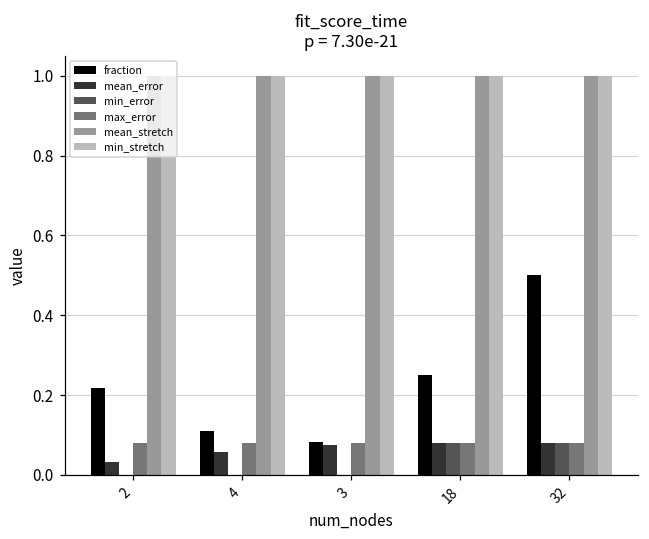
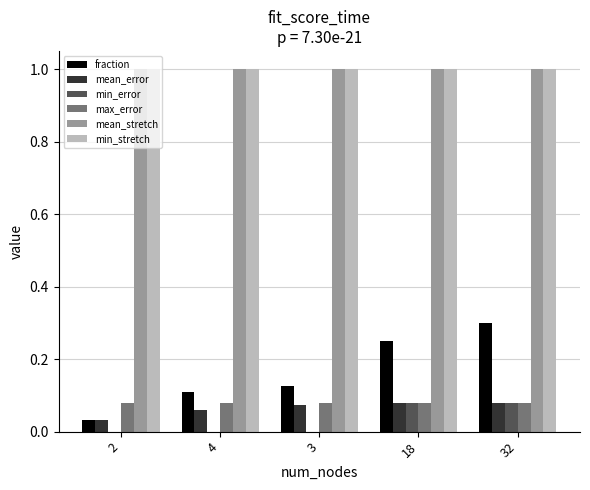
fraction, 2: 0.22 -> 0.03
fraction, 3: 0.08 -> 0.13
fraction, 32: 0.5 -> 0.3
